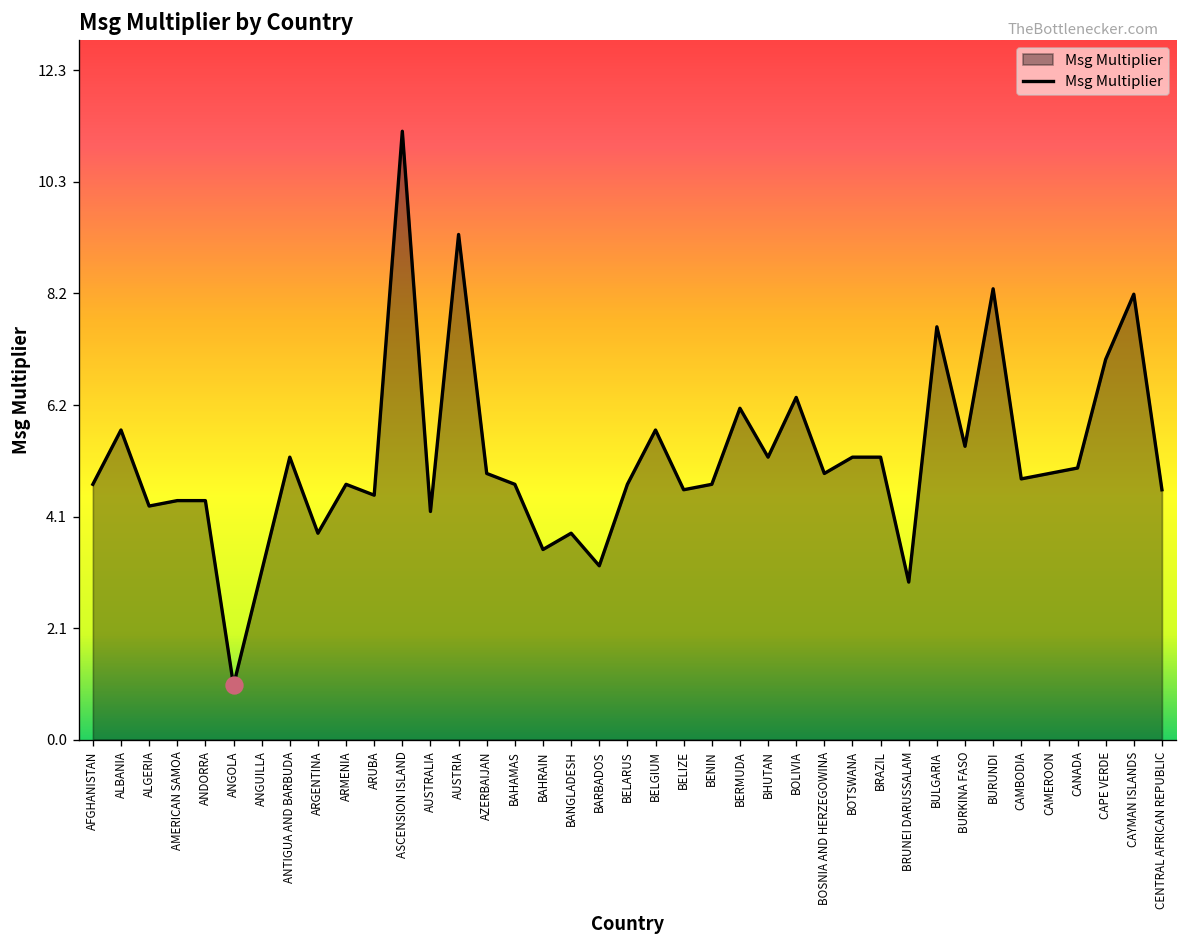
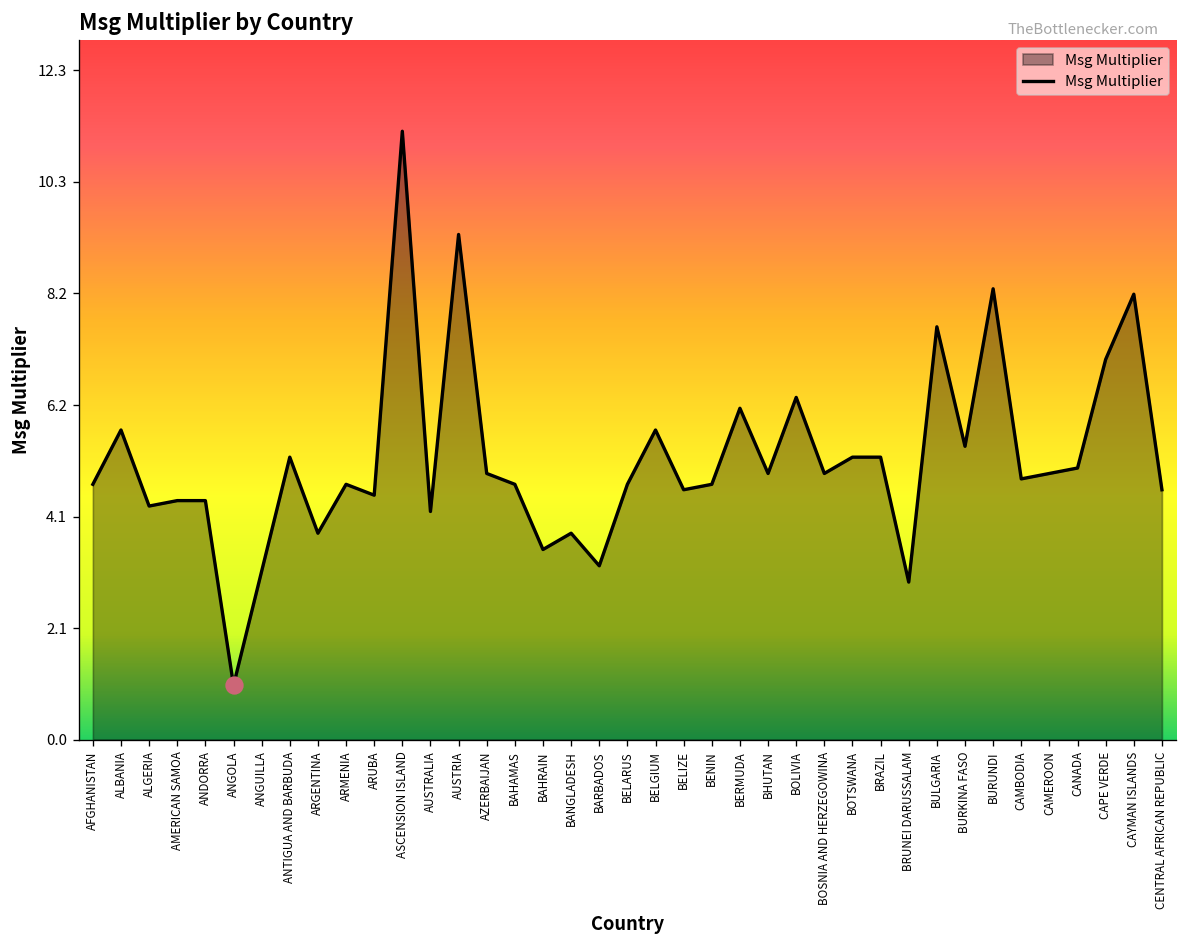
Msg Multiplier, BHUTAN: 5.2 -> 4.9
